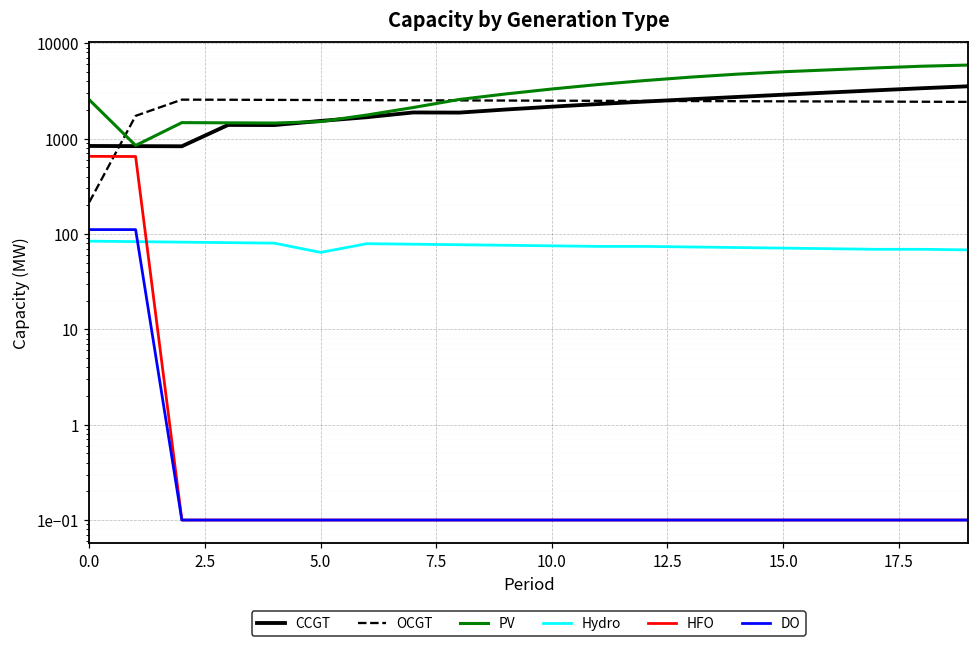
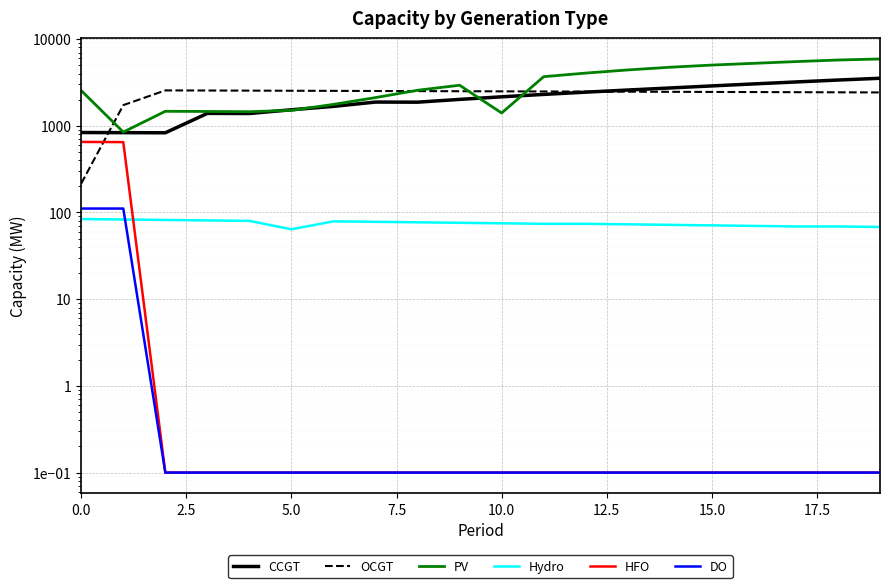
PV, 10.0: 3300 -> 1400
